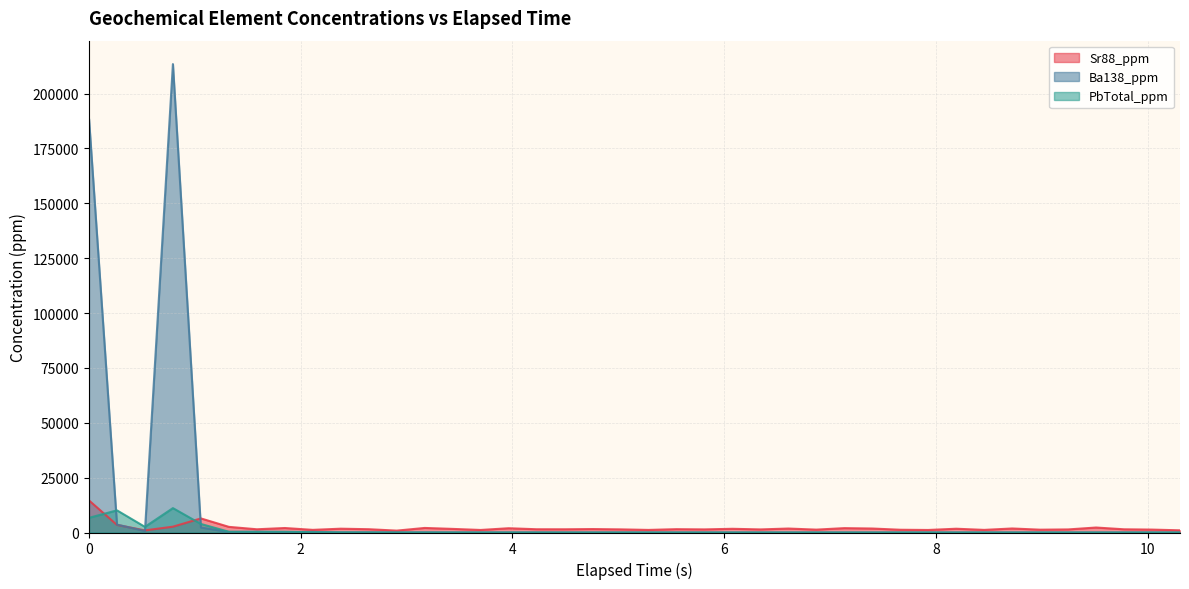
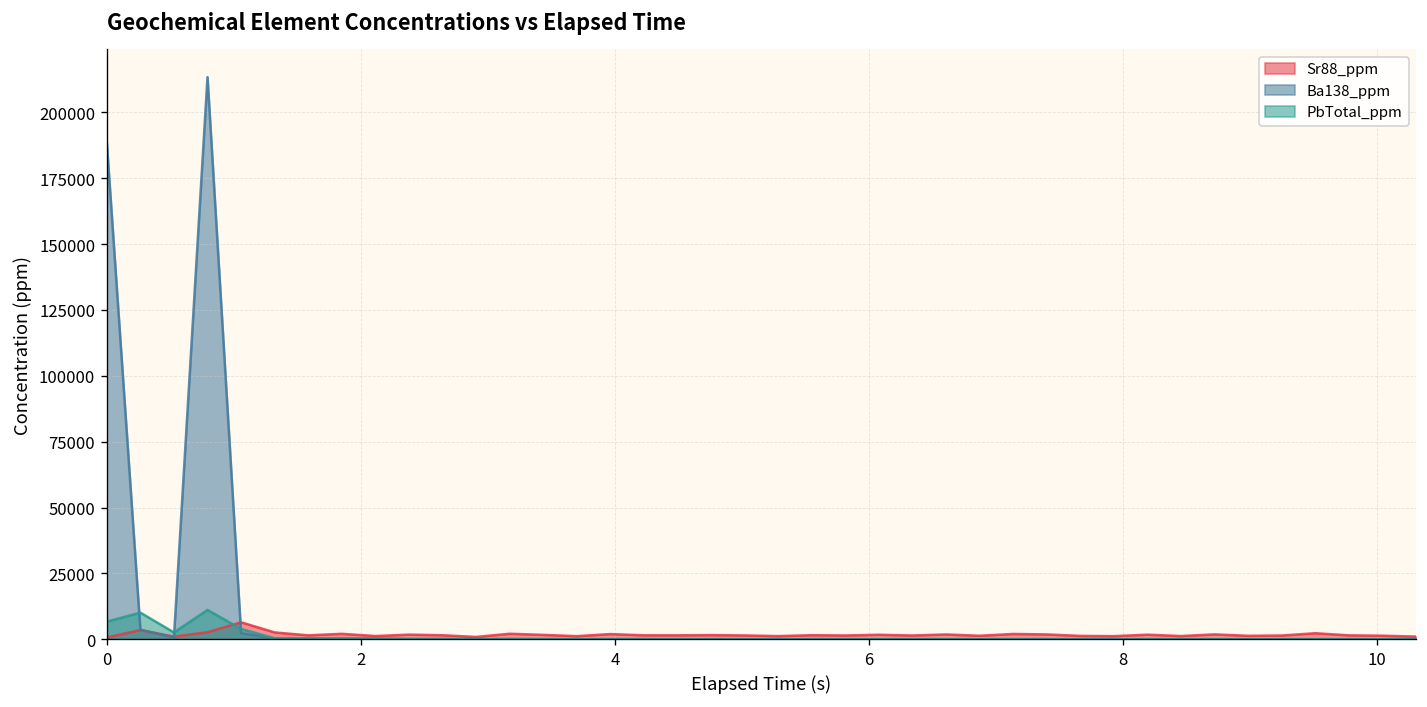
Sr88_ppm, 0: 15000 -> 1000
